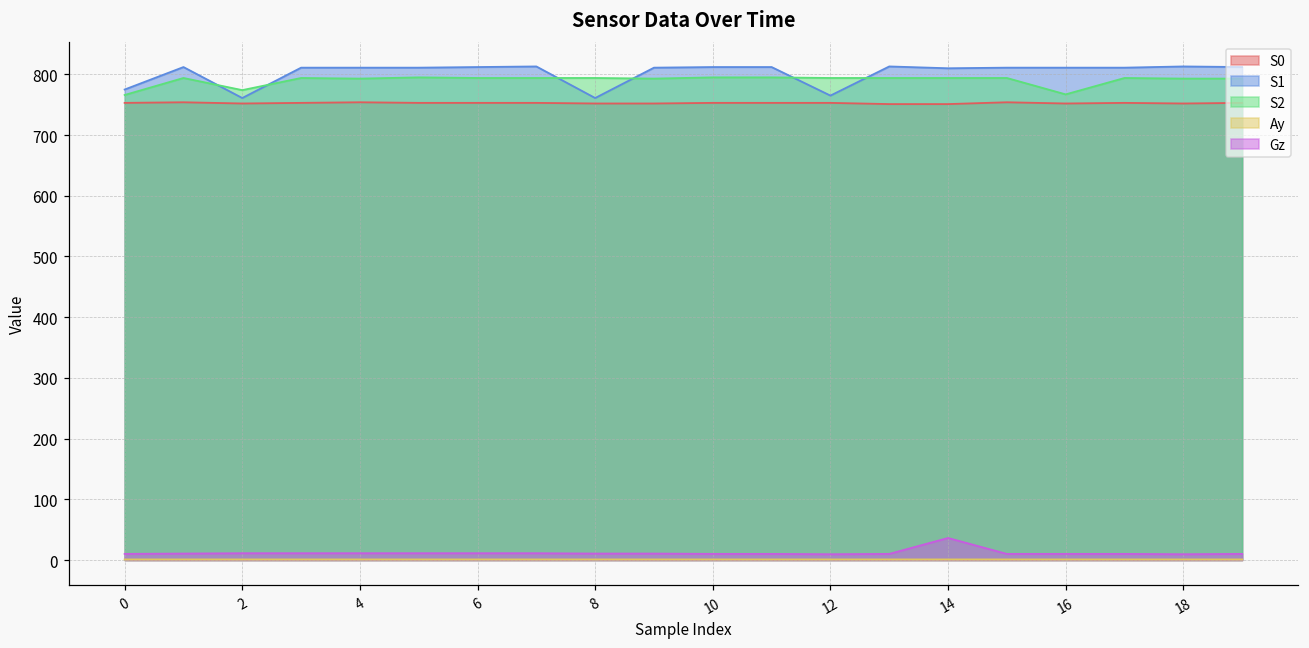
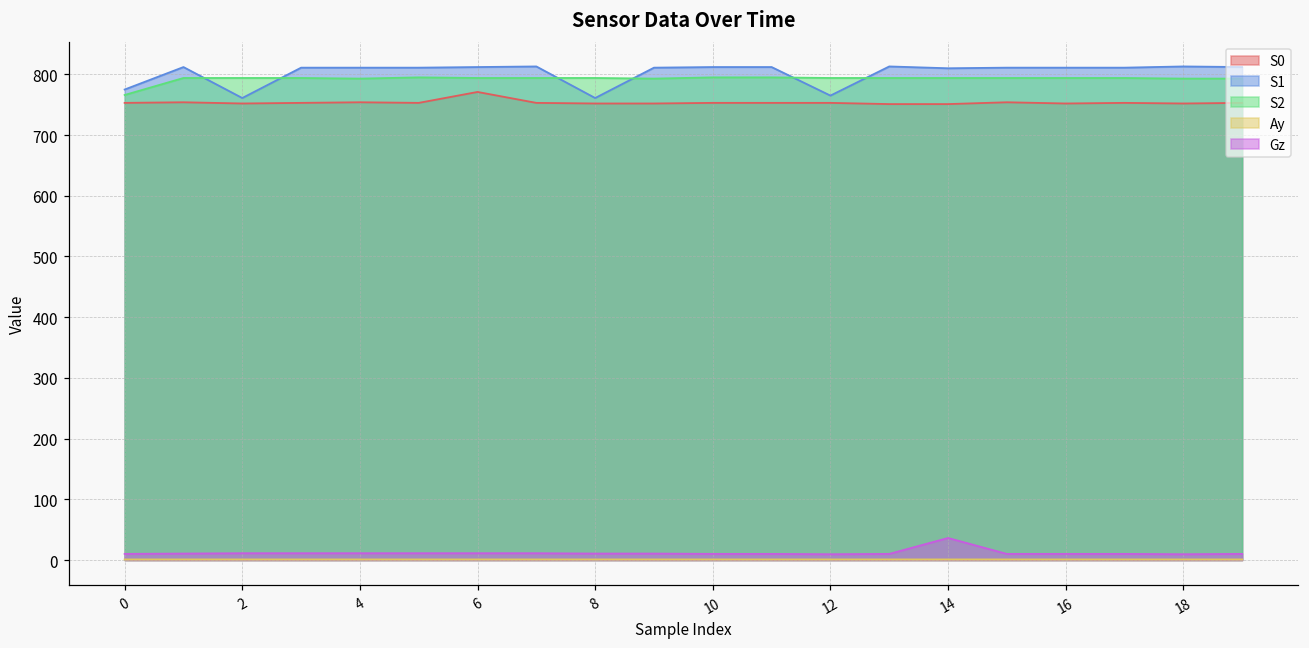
S2, 2: 770 -> 790
S0, 6: 750 -> 770
S2, 16: 770 -> 790
